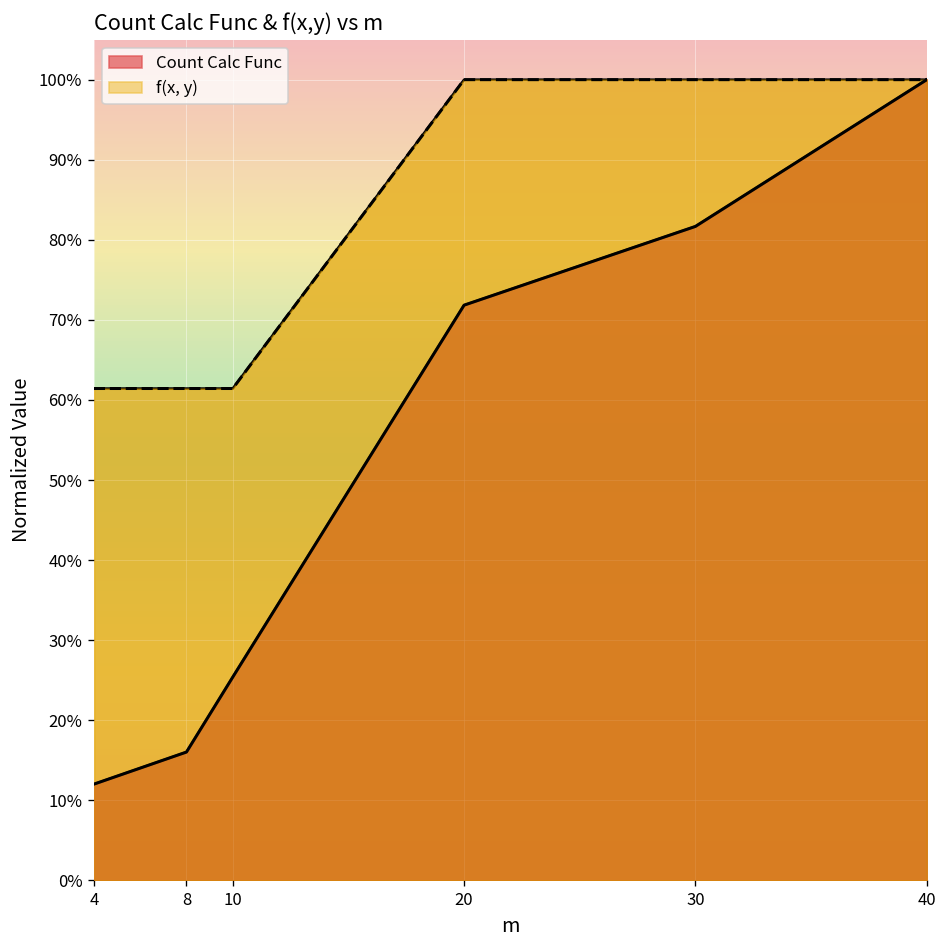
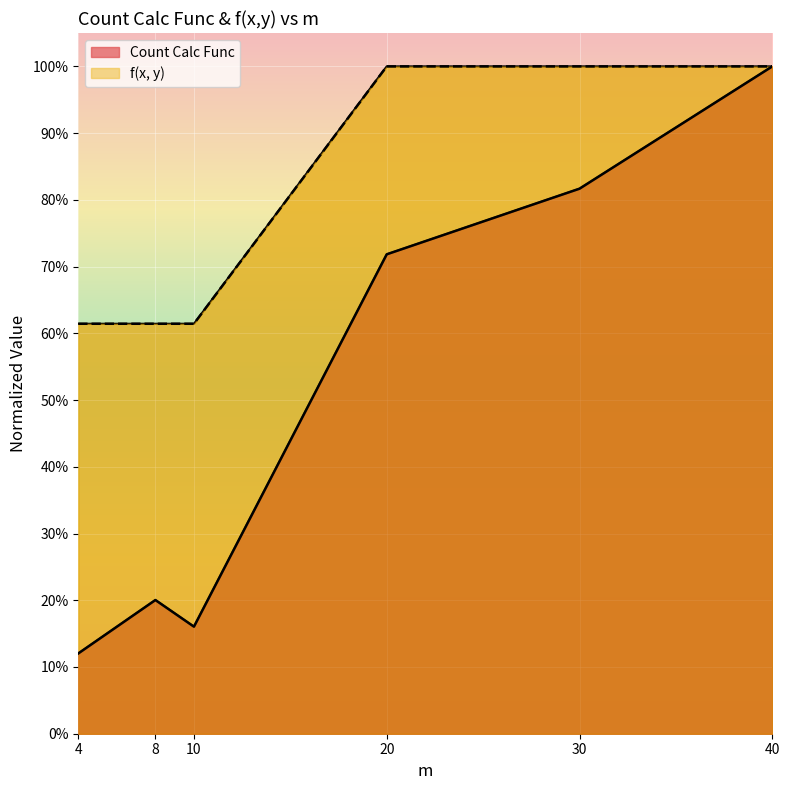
Count Calc Func, 8: 16% -> 20%
Count Calc Func, 10: 25% -> 16%
